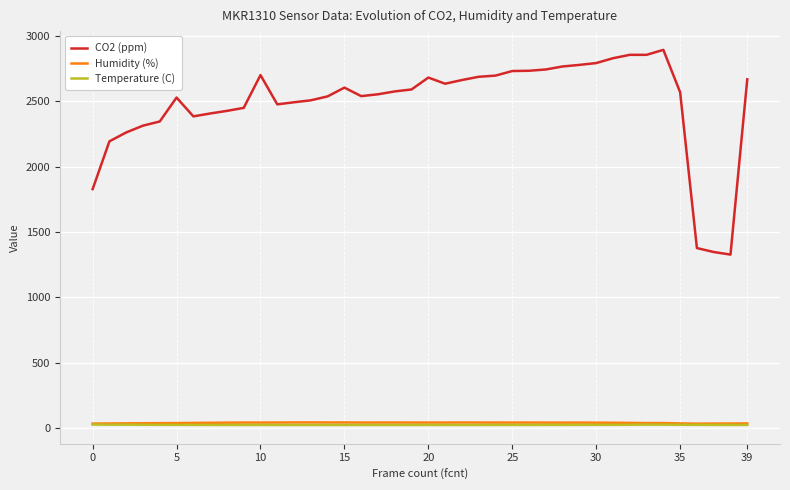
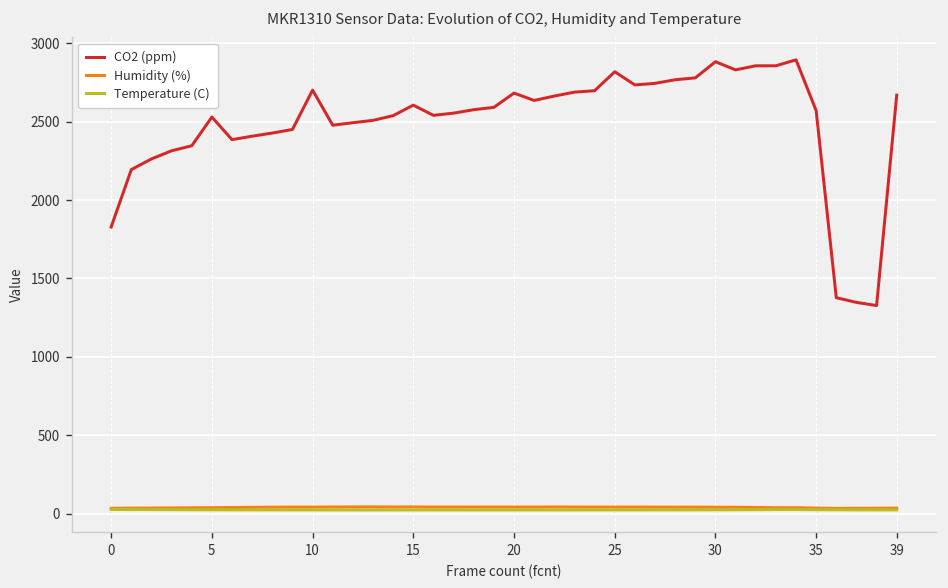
CO2 (ppm), 25: 2730 -> 2820
CO2 (ppm), 30: 2790 -> 2880
